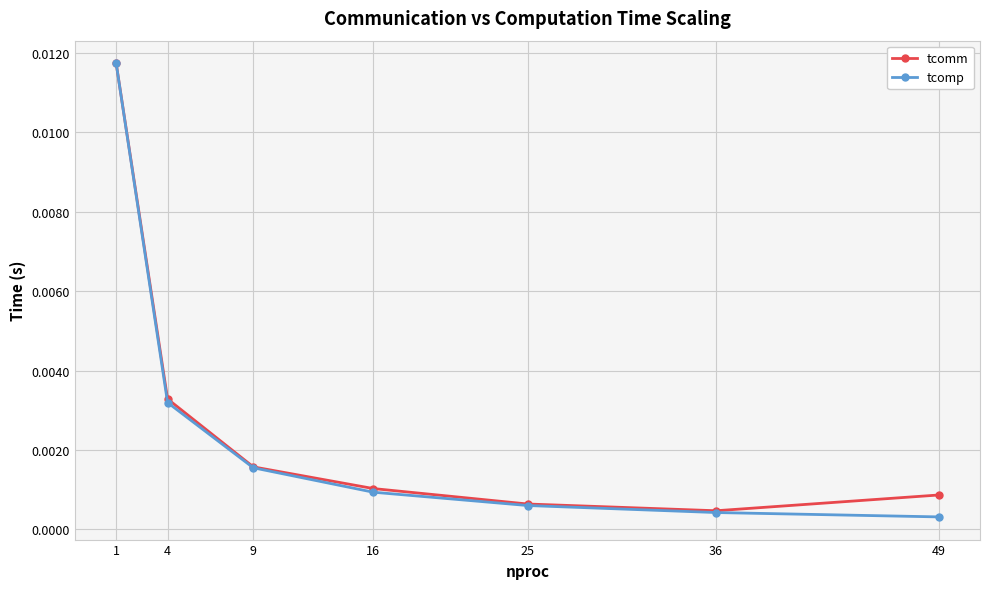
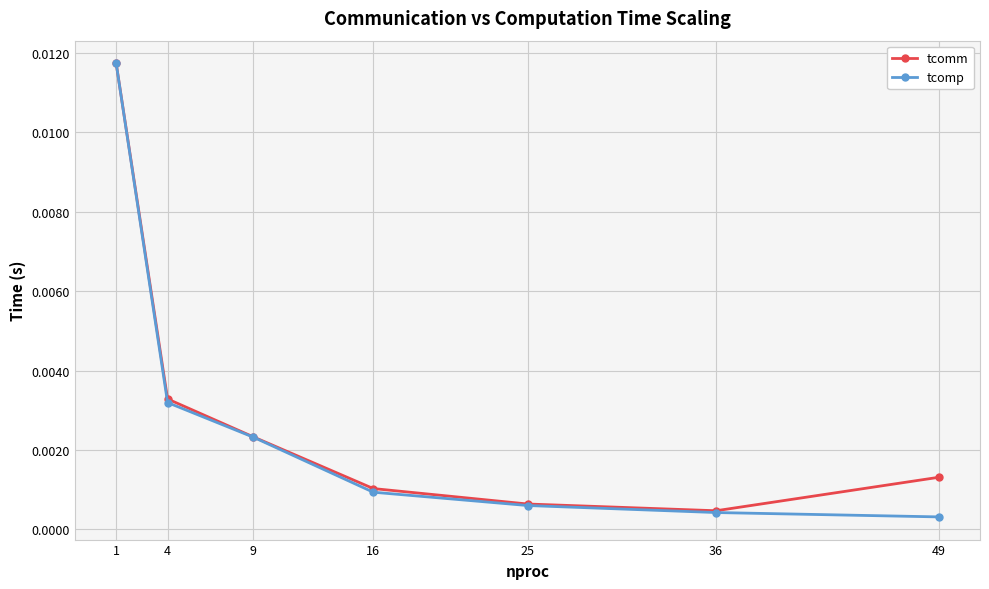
tcomm, 9: 0.0016 -> 0.0023
tcomp, 9: 0.0016 -> 0.0023
tcomm, 49: 0.0009 -> 0.0013
